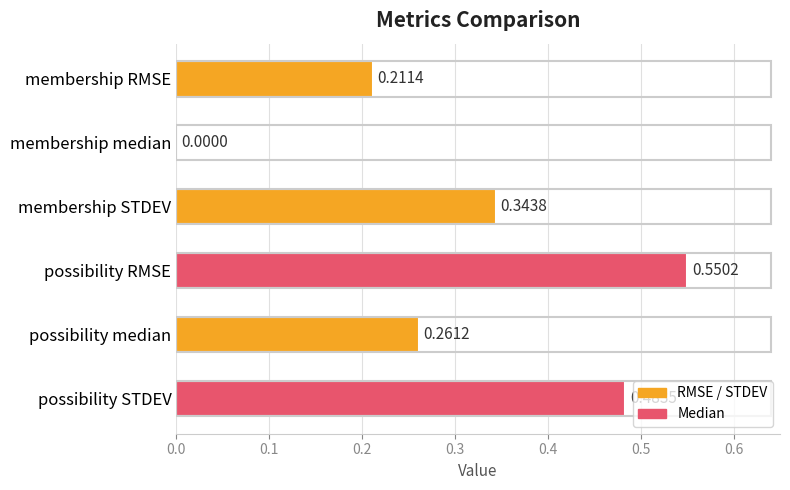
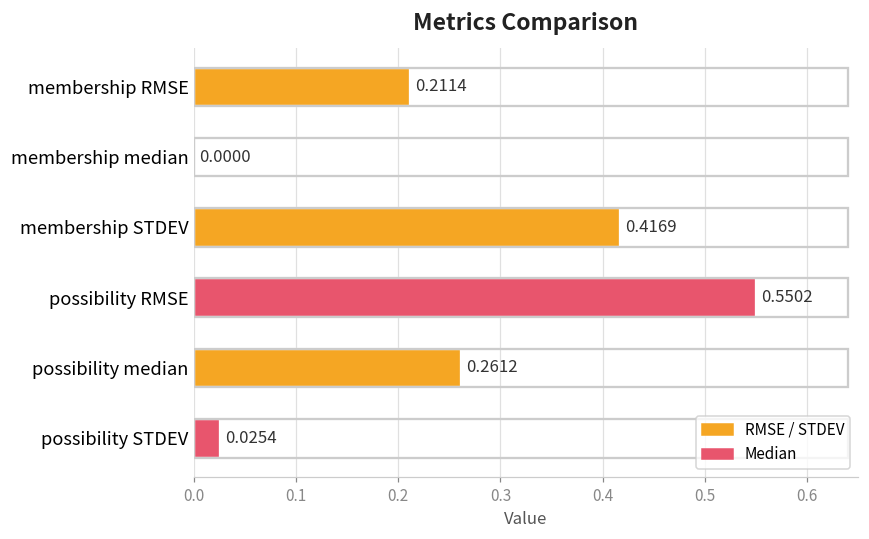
membership STDEV: 0.3438 -> 0.4169
possibility STDEV: 0.48 -> 0.03
